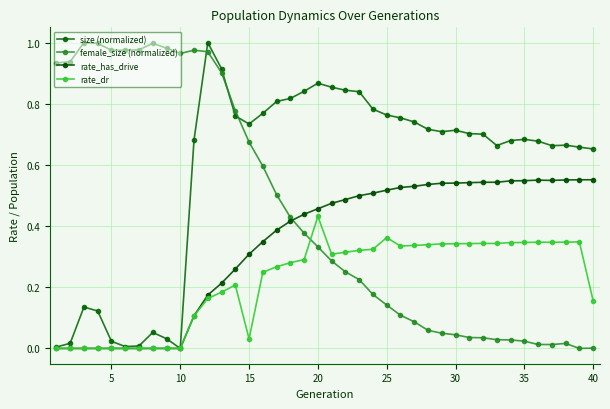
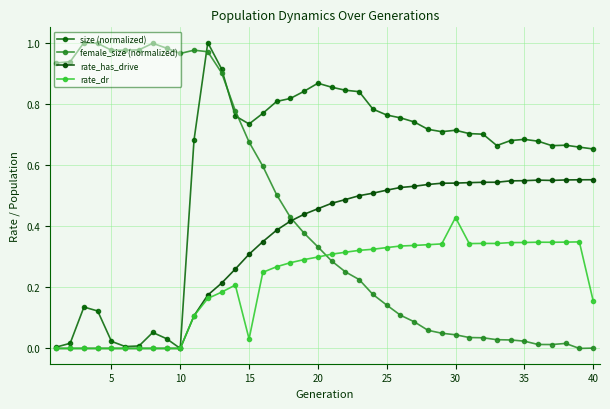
rate_dr, 20: 0.43 -> 0.30
rate_dr, 25: 0.36 -> 0.33
rate_dr, 30: 0.34 -> 0.43
